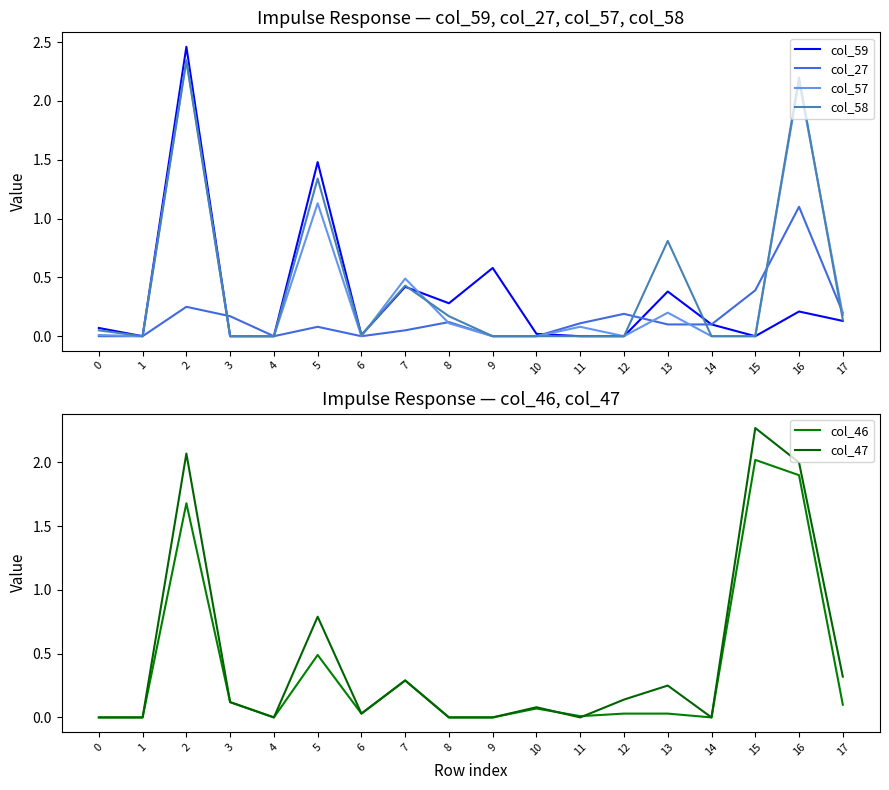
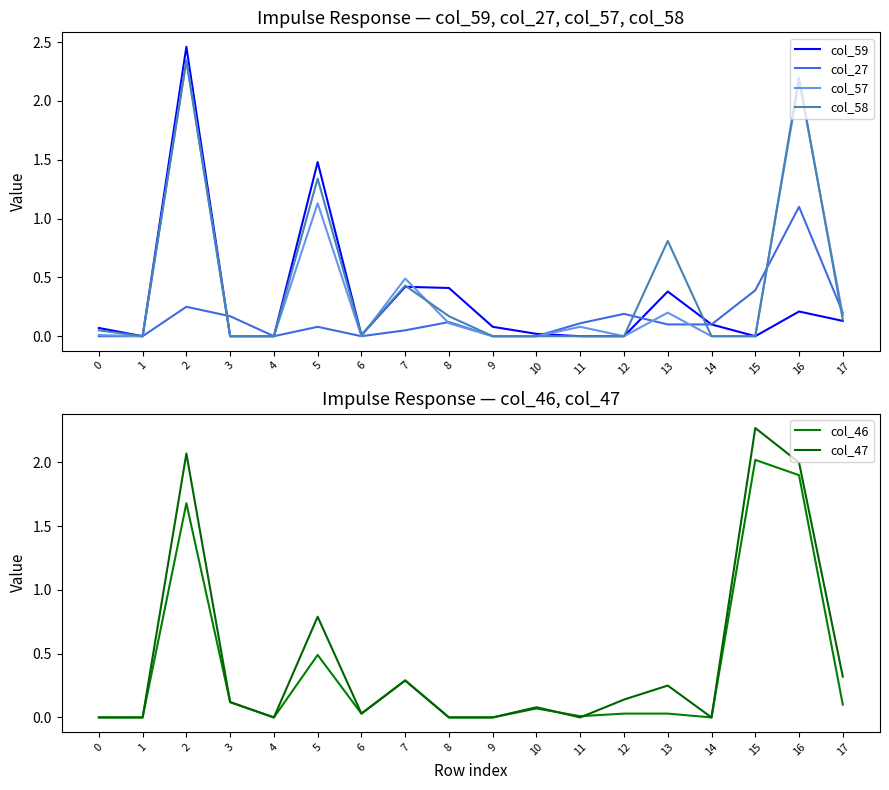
Impulse Response — col_59, col_27, col_57, col_58, col_59, 8: 0.28 -> 0.41
Impulse Response — col_59, col_27, col_57, col_58, col_59, 9: 0.58 -> 0.08
